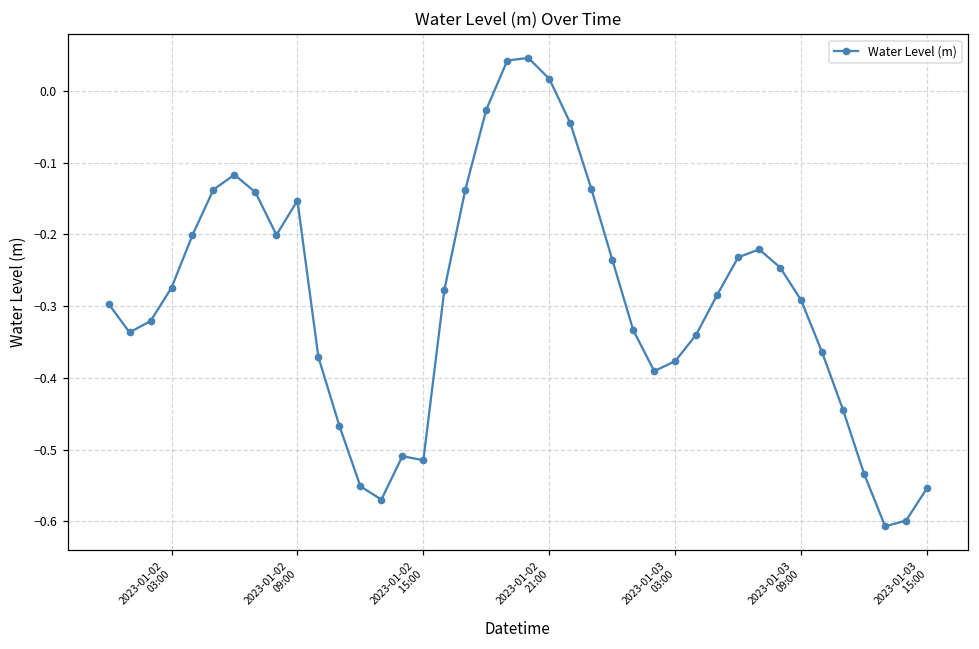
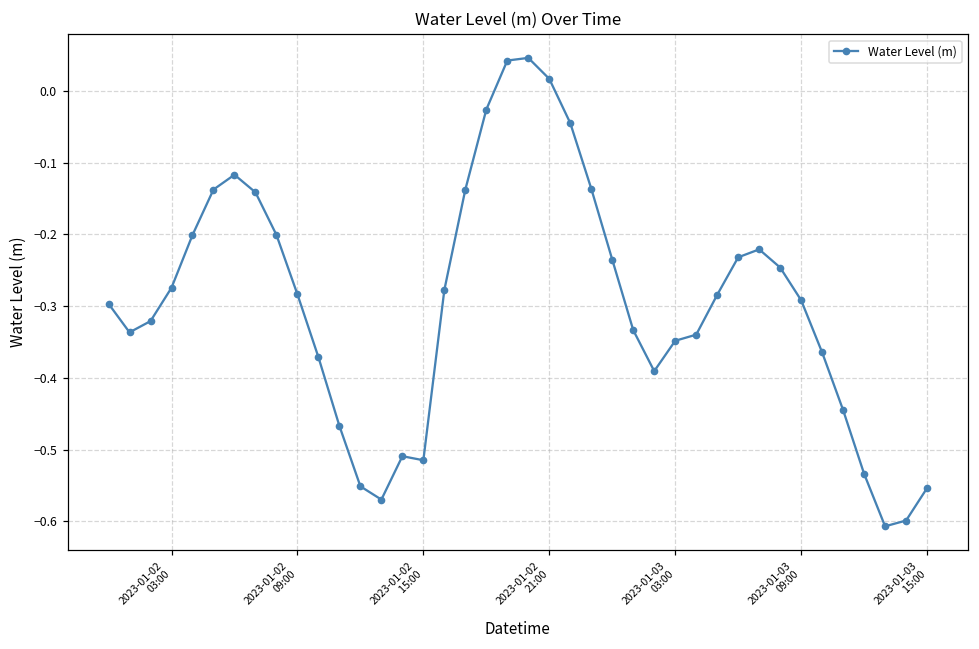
2023-01-02 09:00: -0.15 -> -0.28
2023-01-03 03:00: -0.38 -> -0.35
